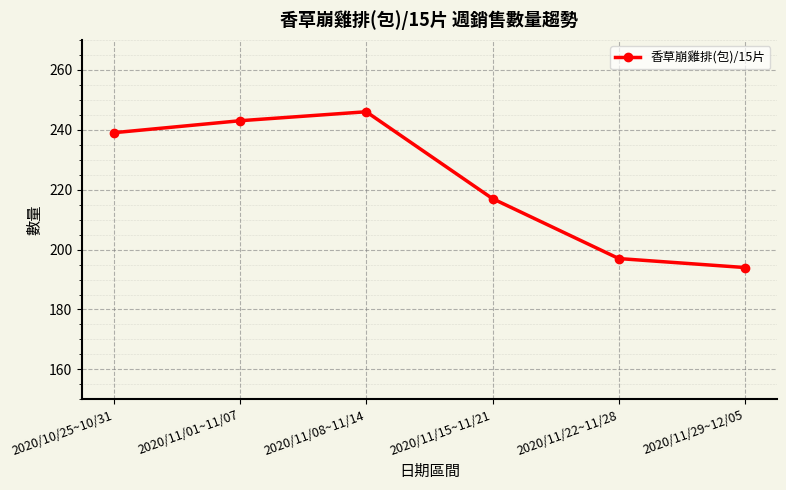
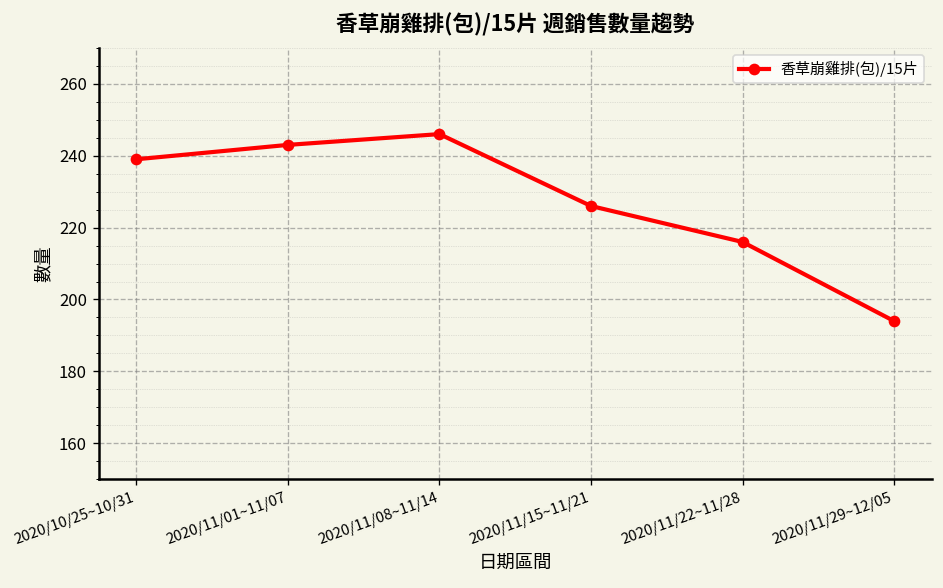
2020/11/15~11/21: 217 -> 226
2020/11/22~11/28: 197 -> 216
